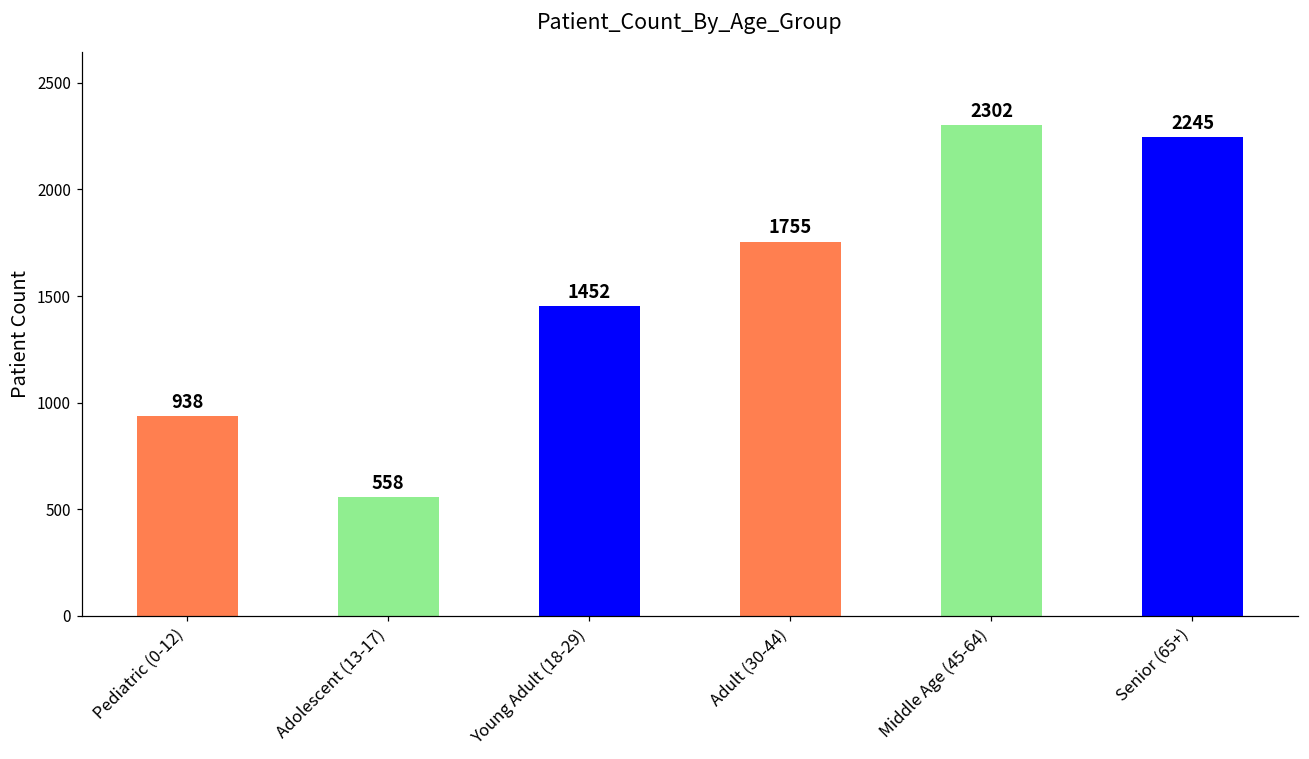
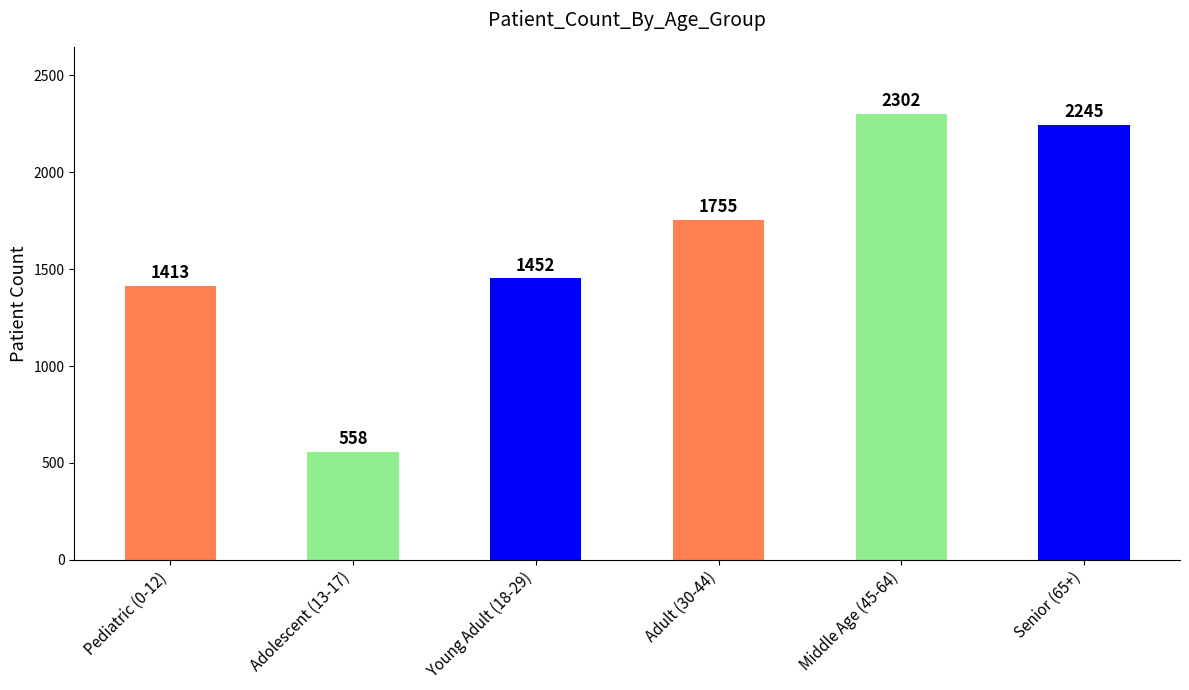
Pediatric (0-12): 938 -> 1413
